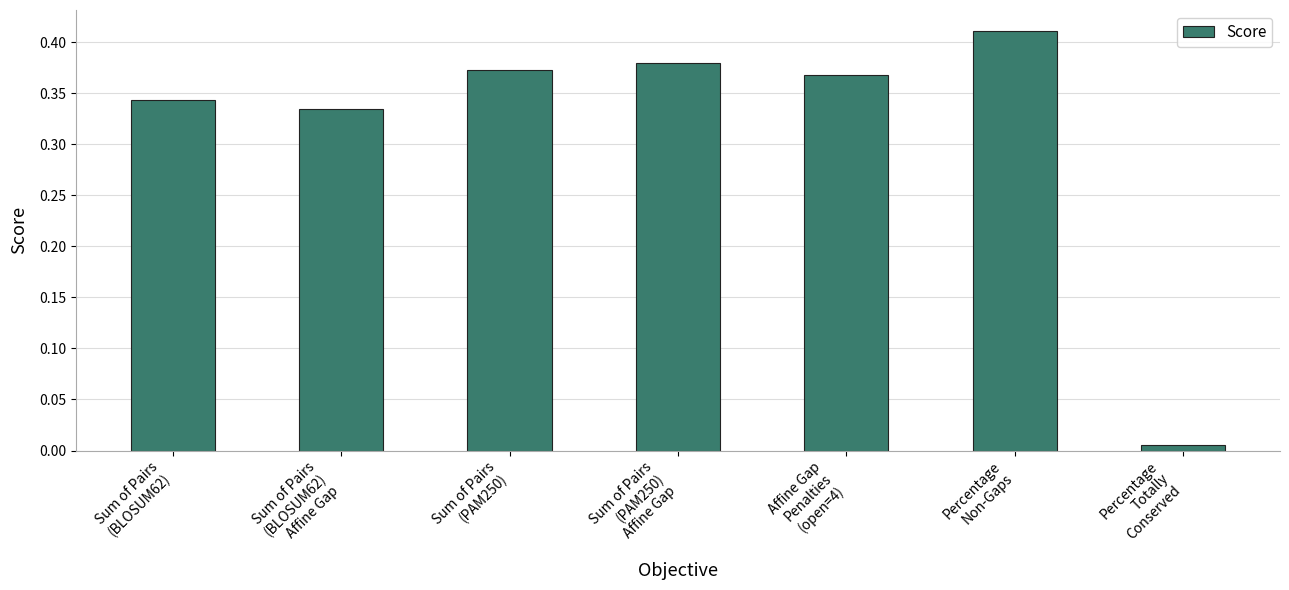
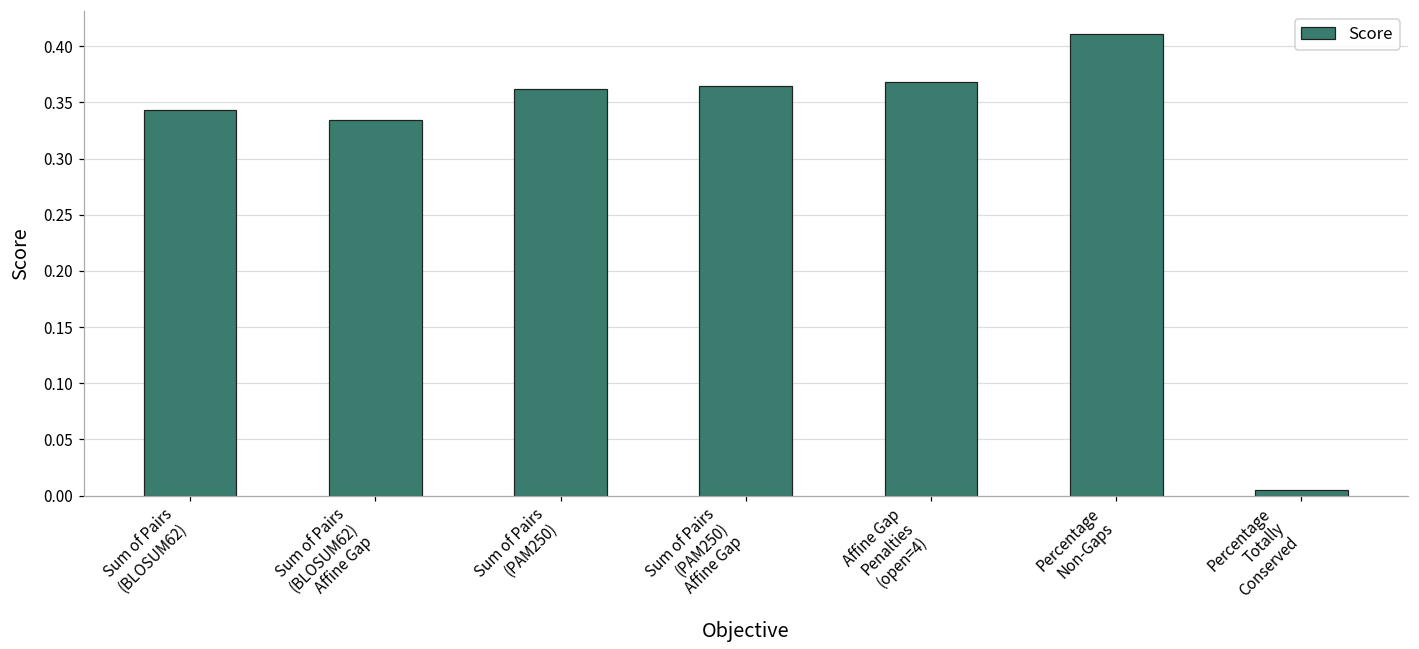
Sum of Pairs (PAM250): 0.372 -> 0.362
Sum of Pairs (PAM250) Affine Gap: 0.379 -> 0.365
